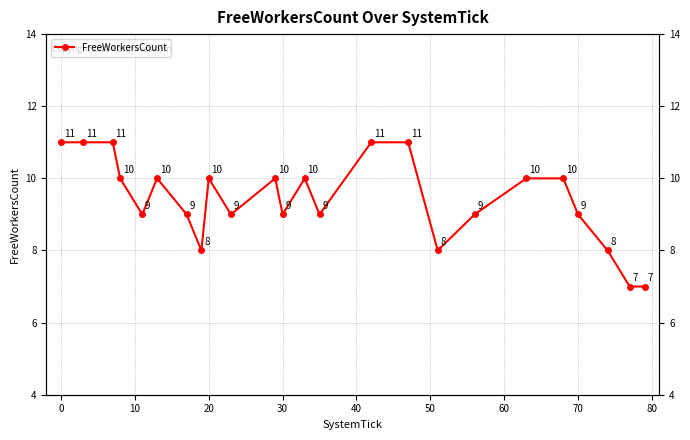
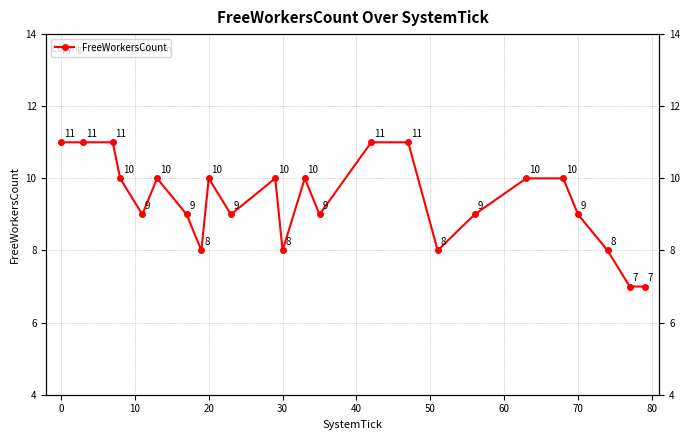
30: 9 -> 8
